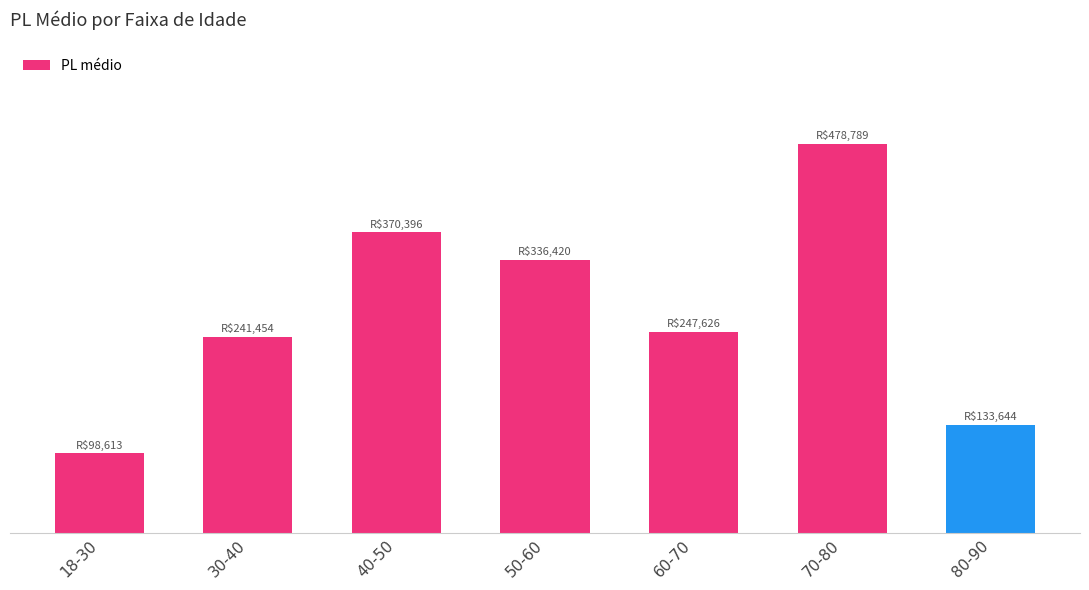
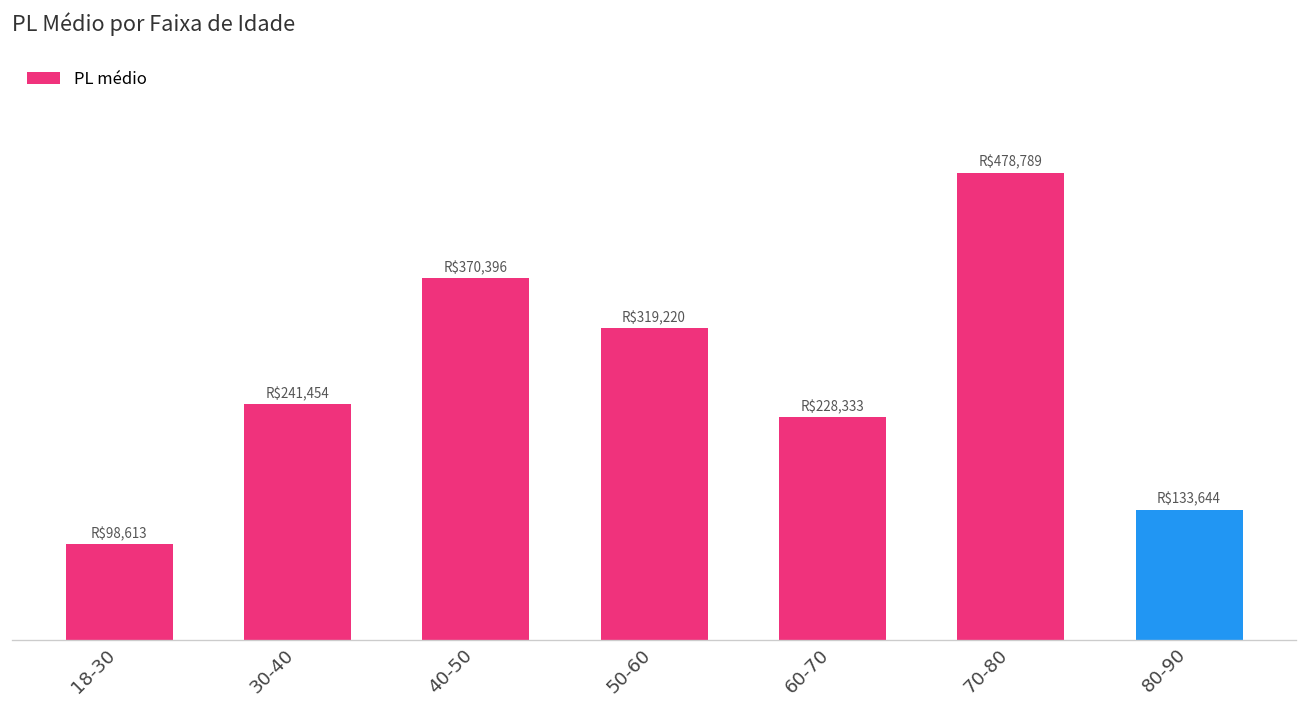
50-60: $336,420 -> $319,220
60-70: $247,626 -> $228,333
